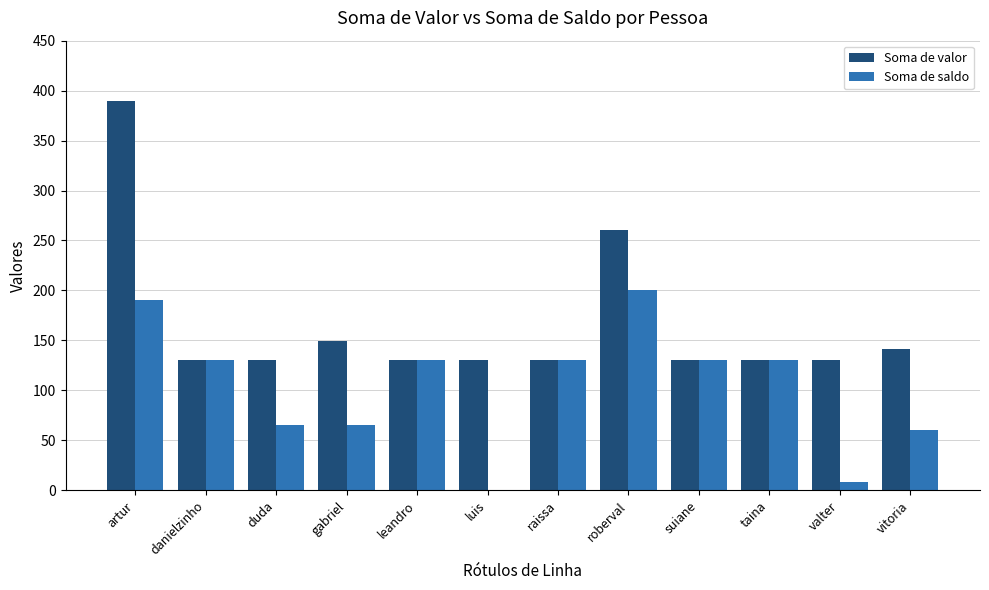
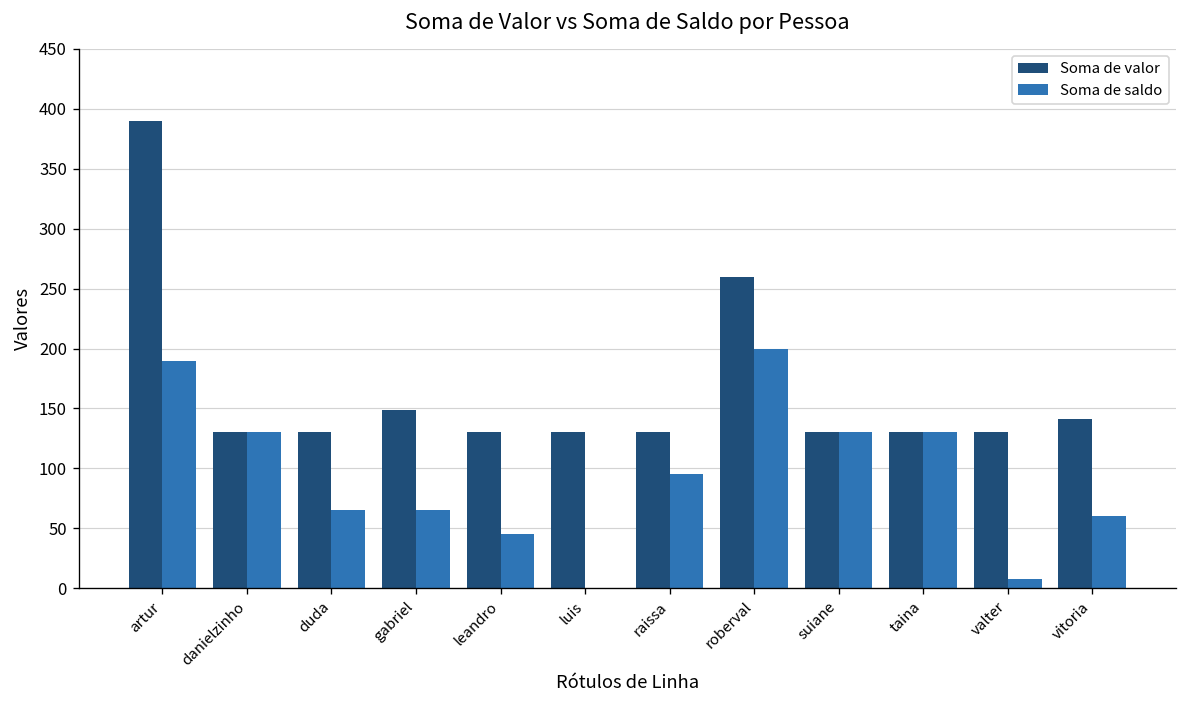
Soma de saldo, leandro: 130 -> 50
Soma de saldo, raissa: 130 -> 100
